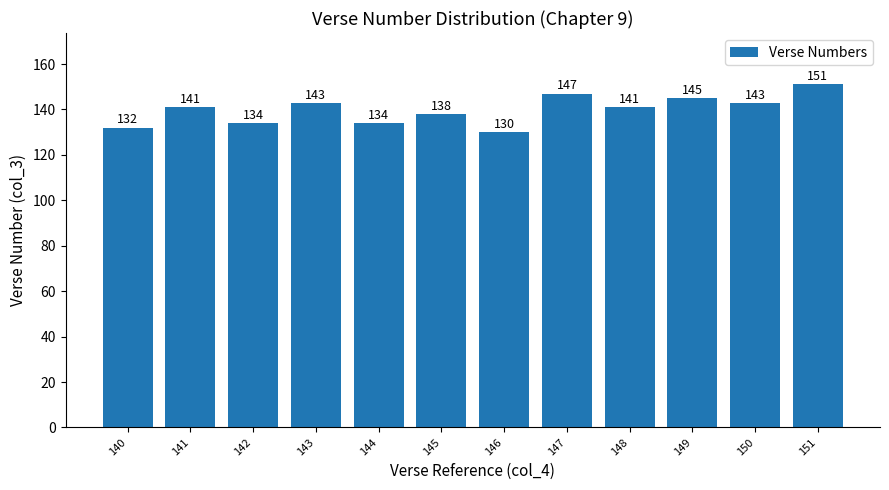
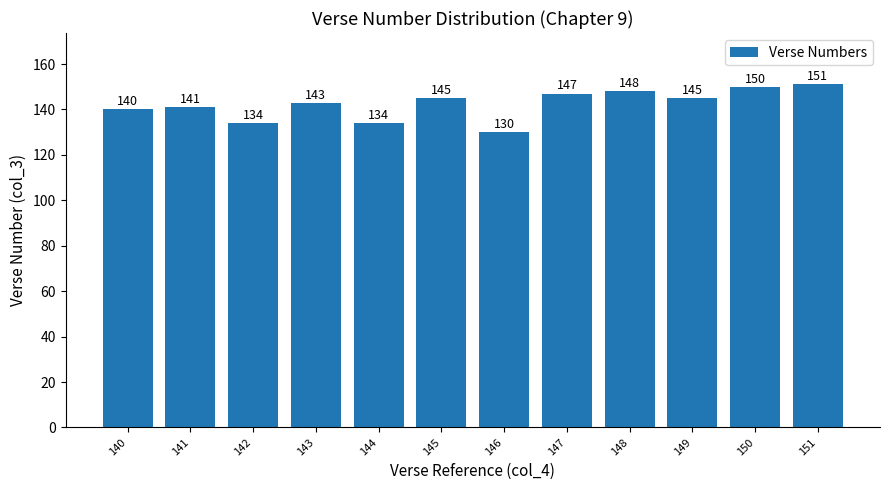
140: 132 -> 140
145: 138 -> 145
148: 141 -> 148
150: 143 -> 150
